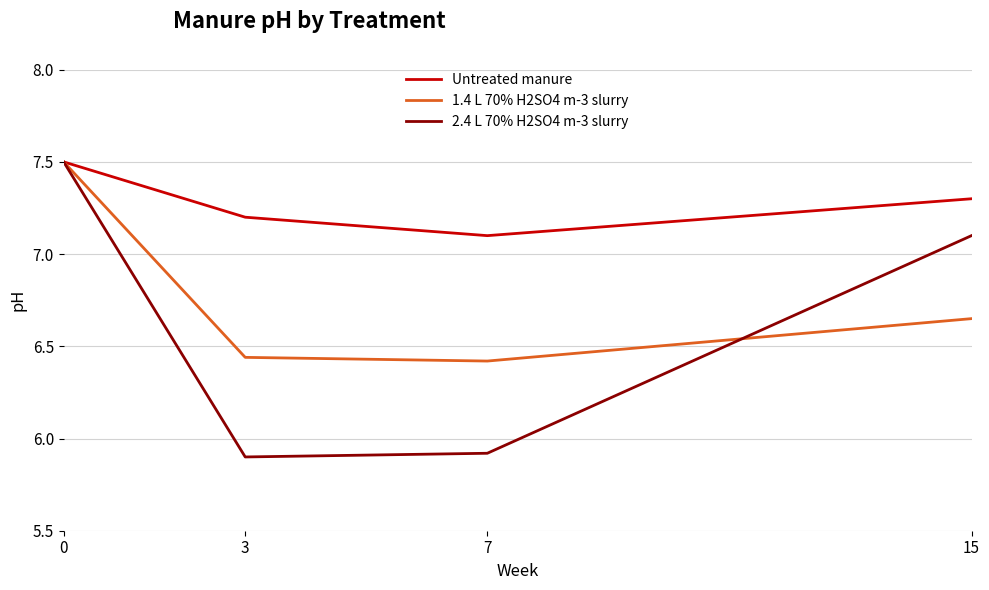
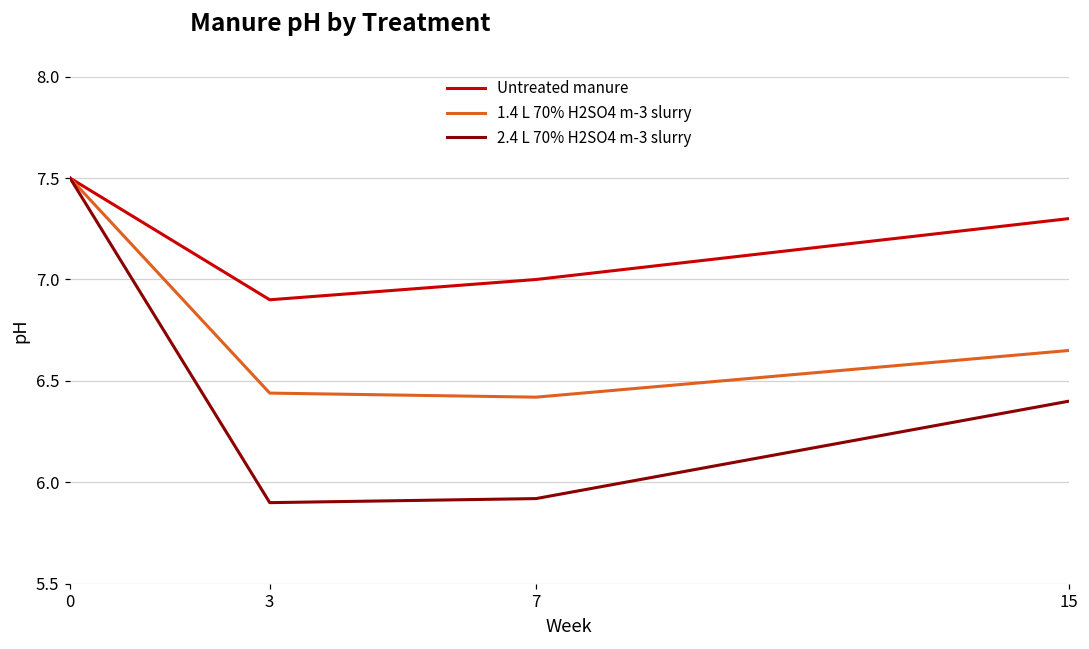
Untreated manure, 3: 7.2 -> 6.9
Untreated manure, 7: 7.1 -> 7.0
2.4 L 70% H2SO4 m-3 slurry, 15: 7.1 -> 6.4
